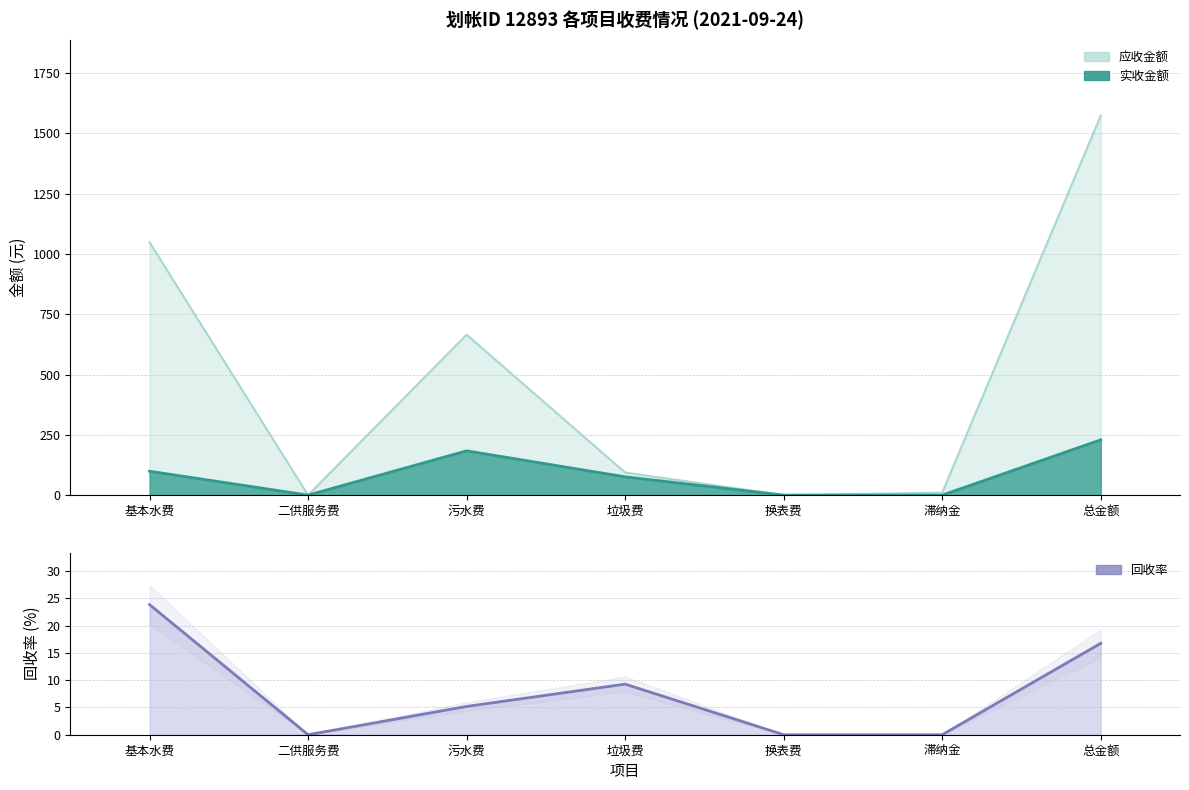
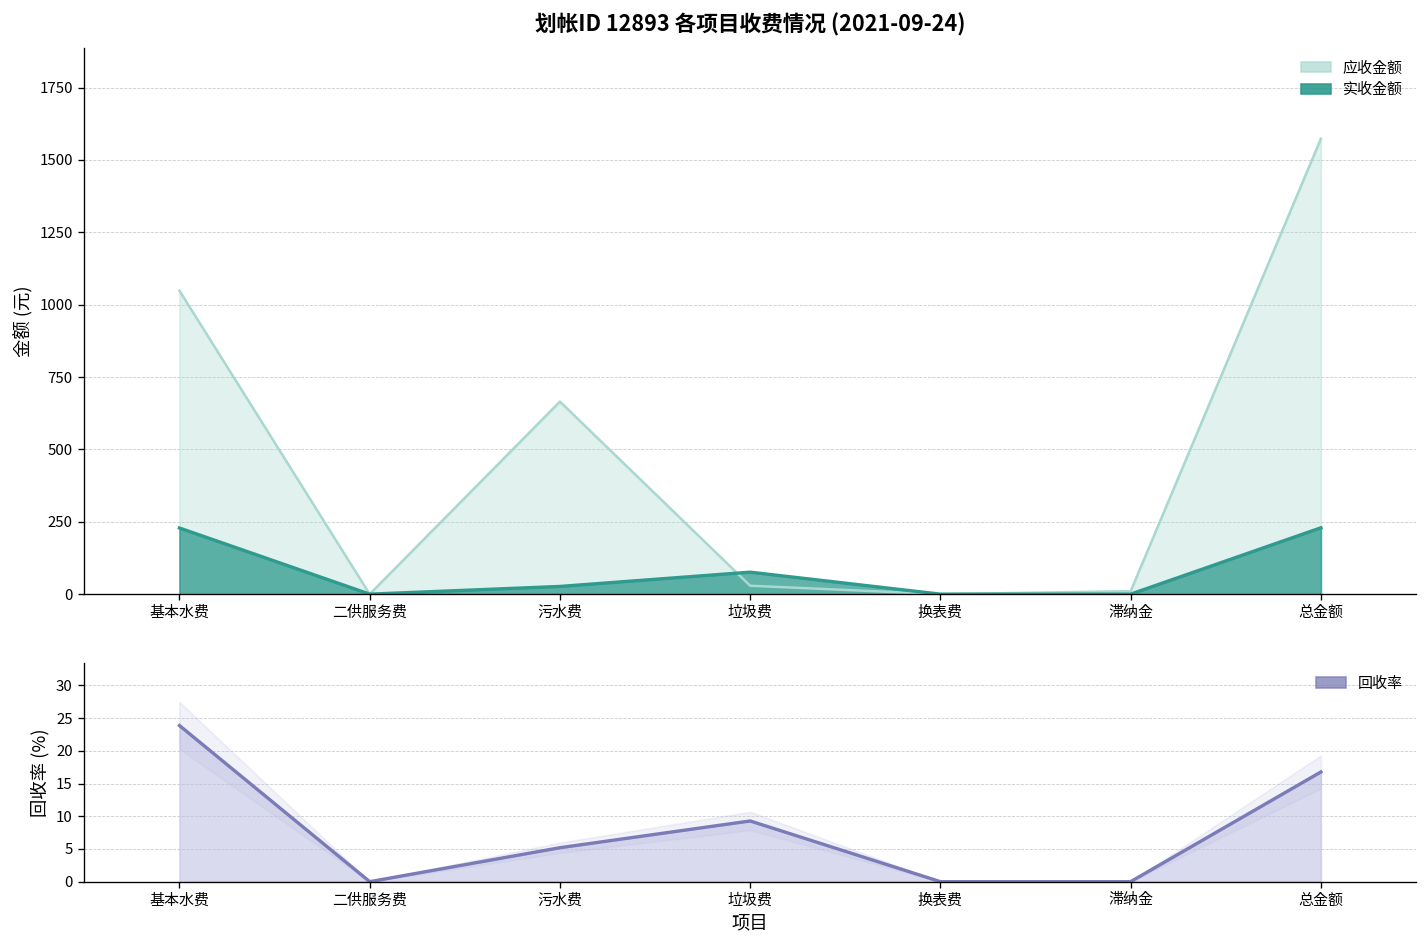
划帐ID 12893 各项目收费情况 (2021-09-24), 实收金额, 基本水费: 100 -> 230
划帐ID 12893 各项目收费情况 (2021-09-24), 实收金额, 污水费: 180 -> 30
划帐ID 12893 各项目收费情况 (2021-09-24), 应收金额, 垃圾费: 90 -> 30
